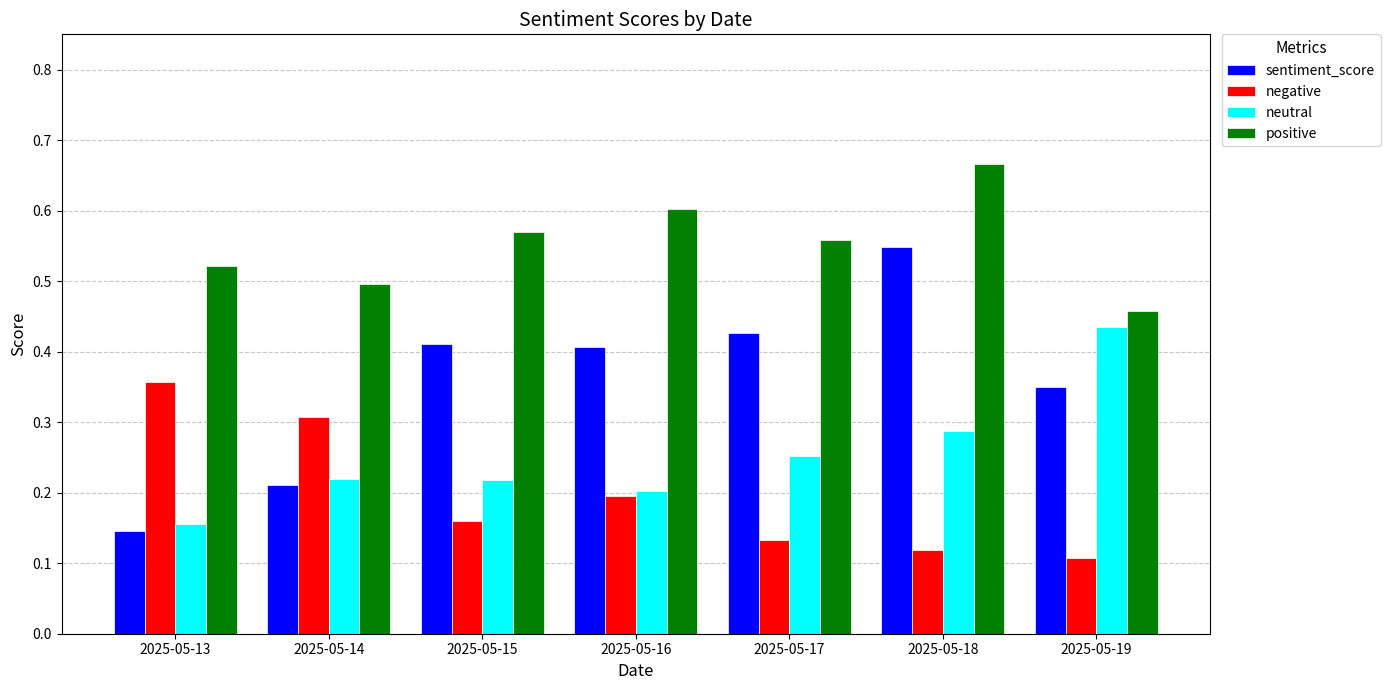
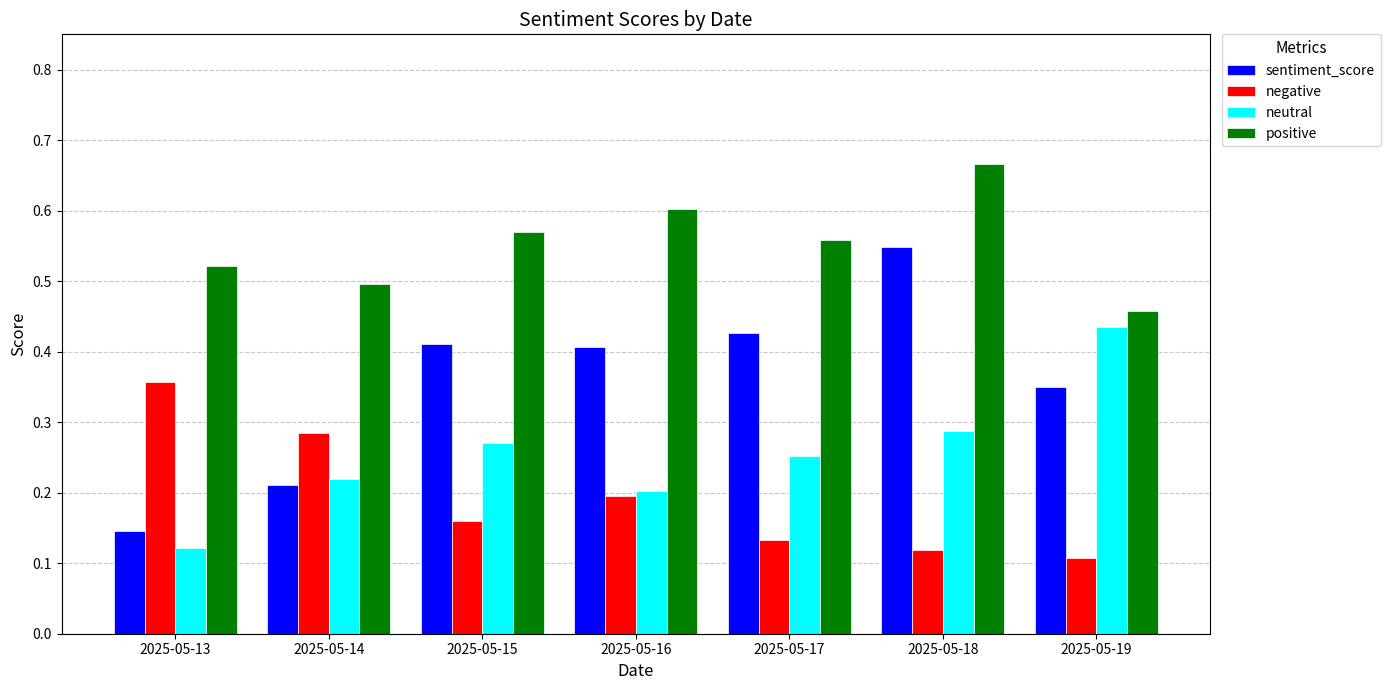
neutral, 2025-05-13: 0.16 -> 0.12
negative, 2025-05-14: 0.31 -> 0.29
neutral, 2025-05-15: 0.22 -> 0.27
